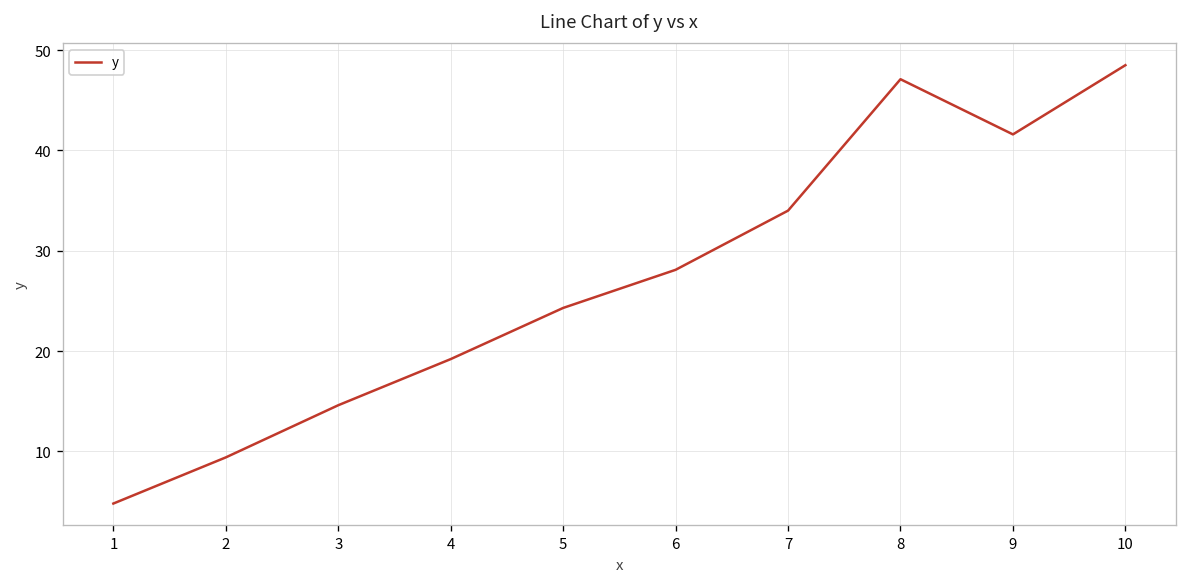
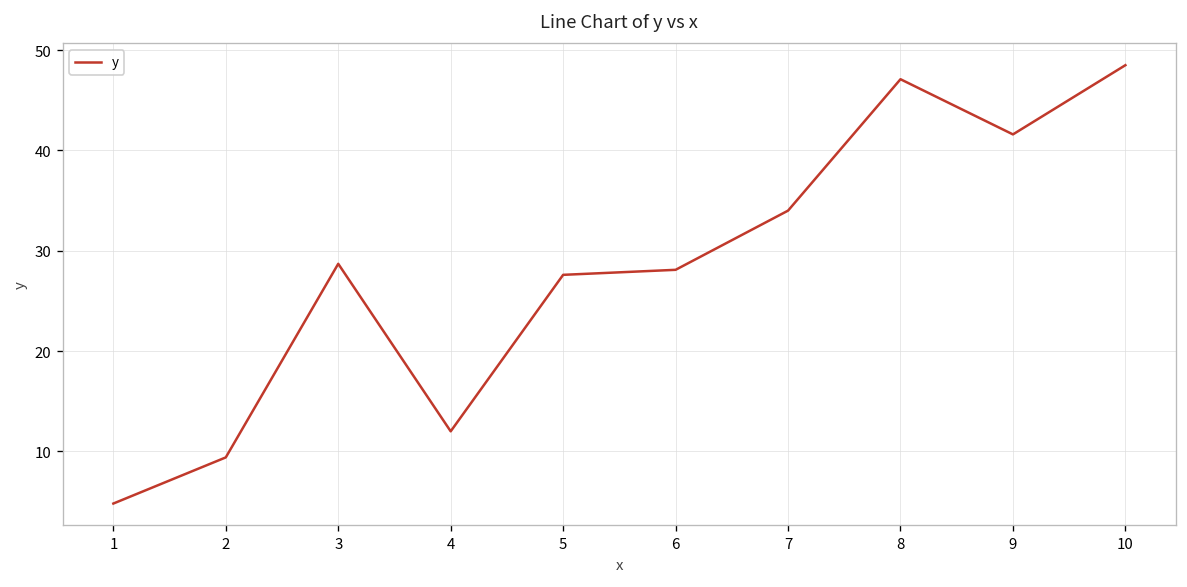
3: 15 -> 29
4: 19 -> 12
5: 24 -> 28
